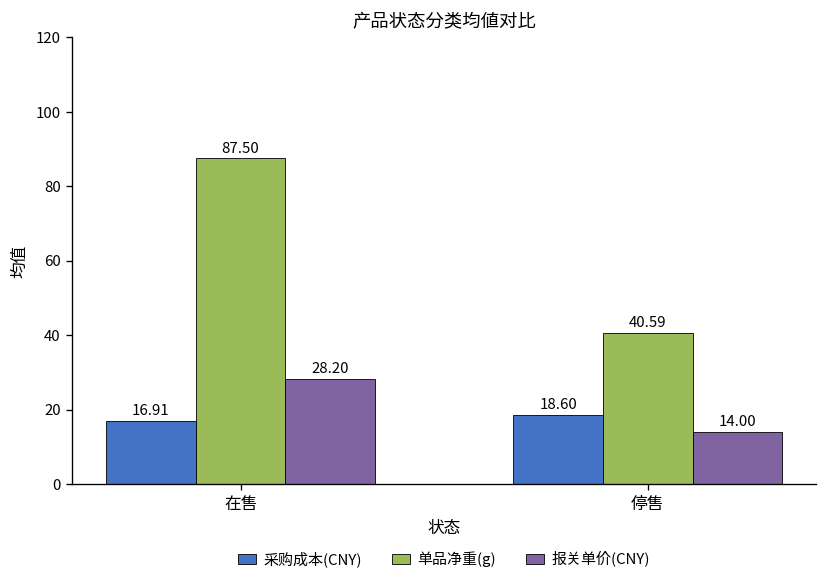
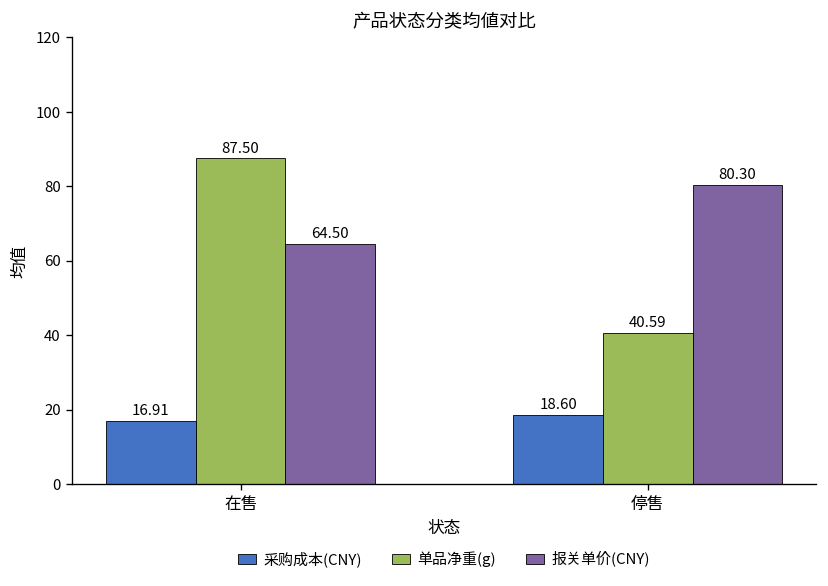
报关单价(CNY), 在售: 28.20 -> 64.50
报关单价(CNY), 停售: 14.00 -> 80.30
